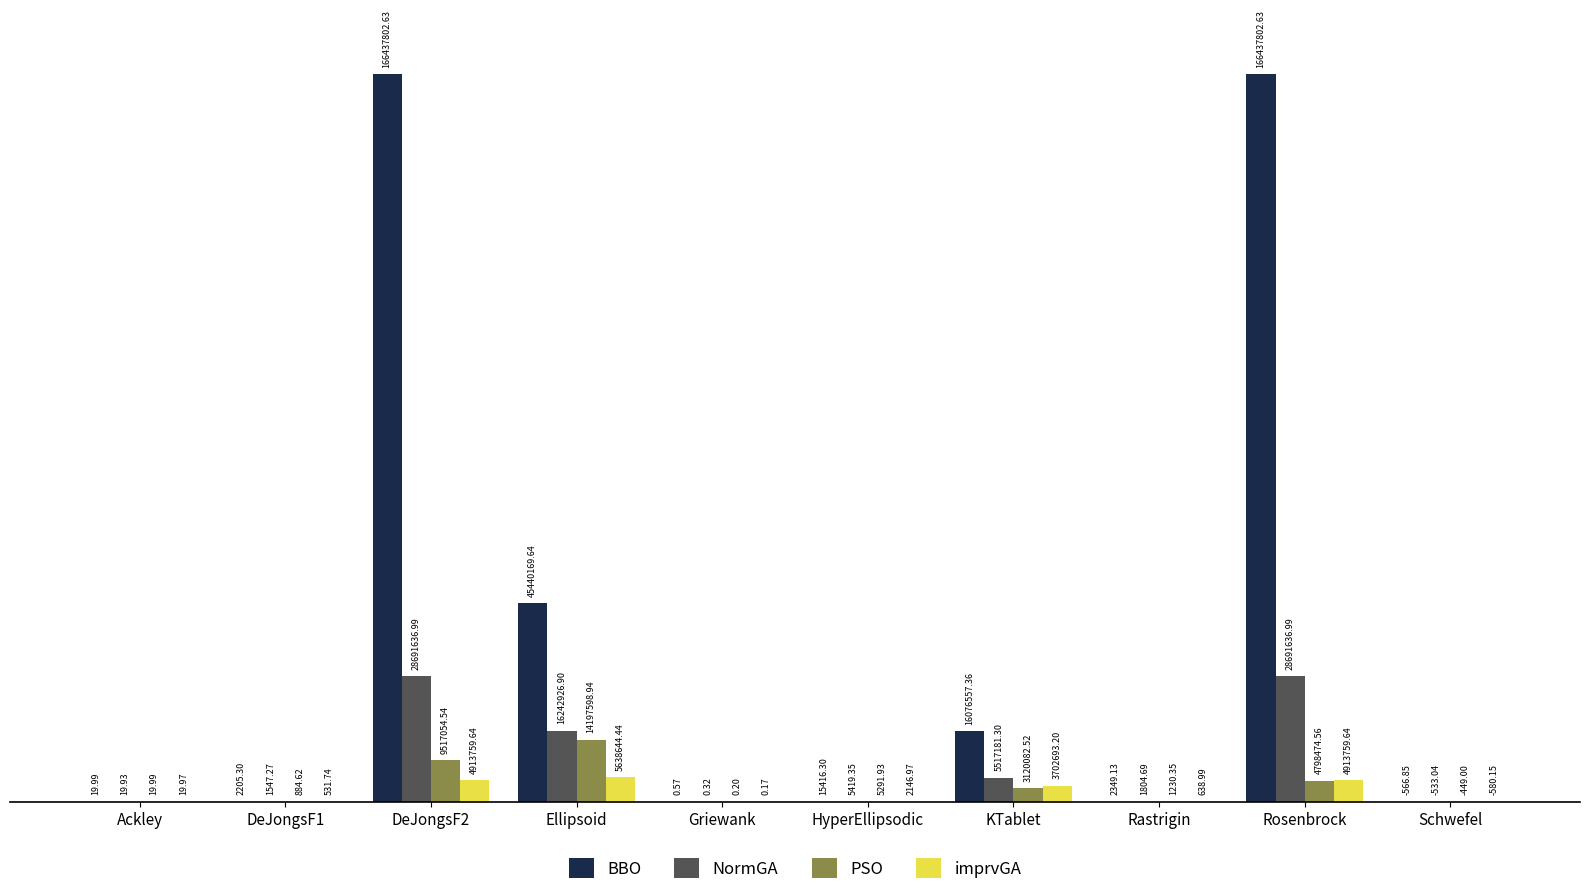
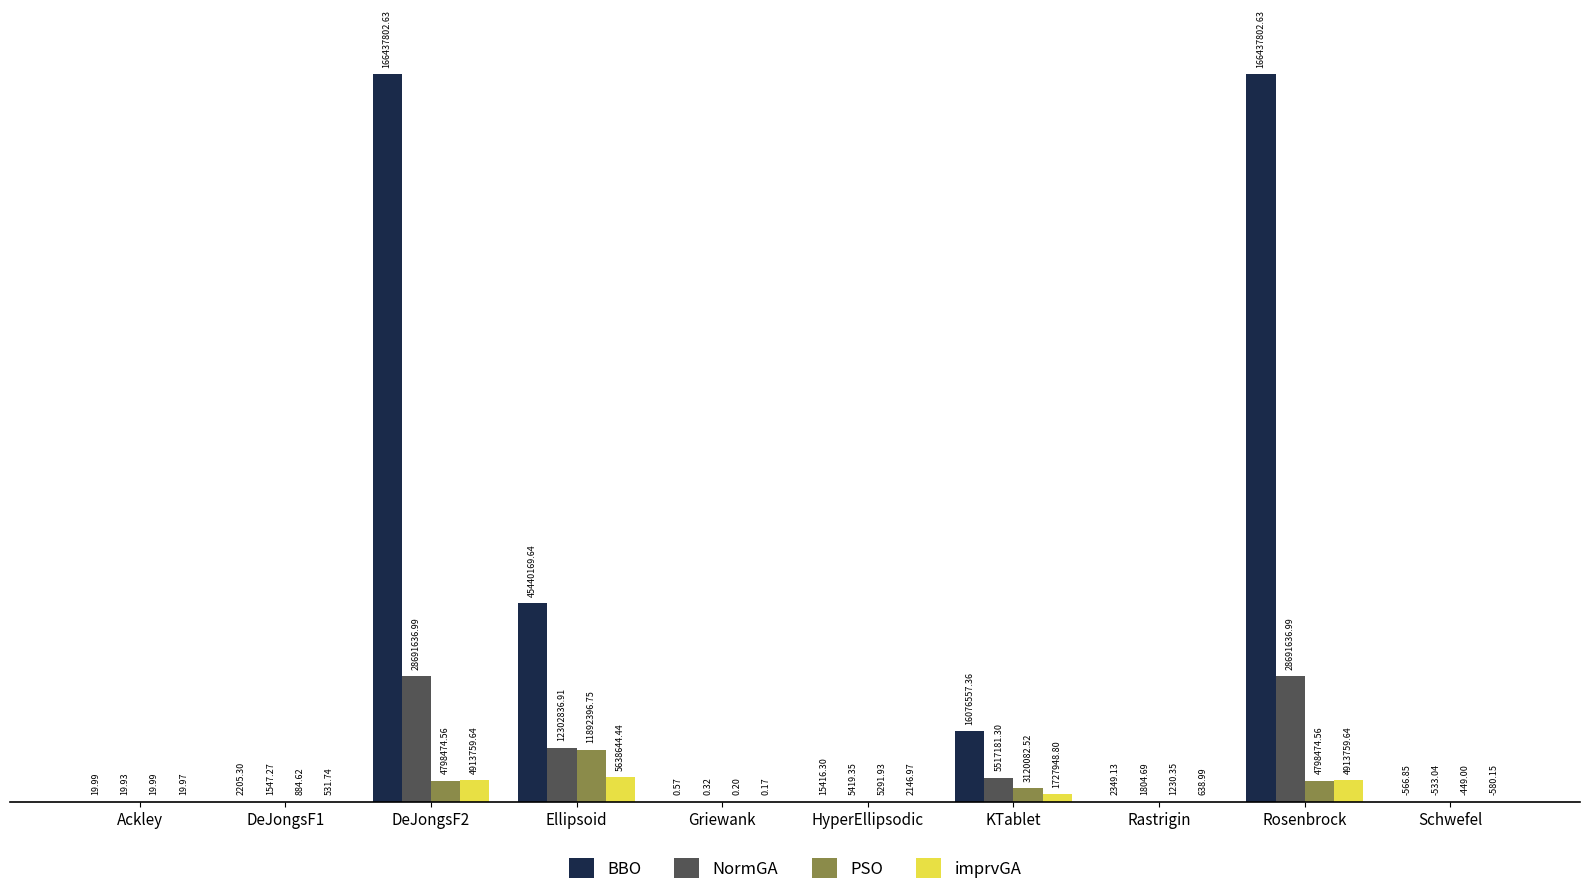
PSO, DeJongsF2: 9517054.54 -> 4798474.56
NormGA, Ellipsoid: 16242926.90 -> 12302836.91
PSO, Ellipsoid: 14197598.94 -> 11892396.75
imprvGA, KTablet: 3702693.20 -> 1727948.80
